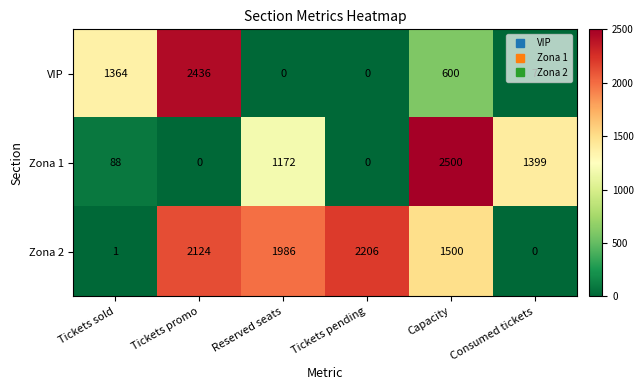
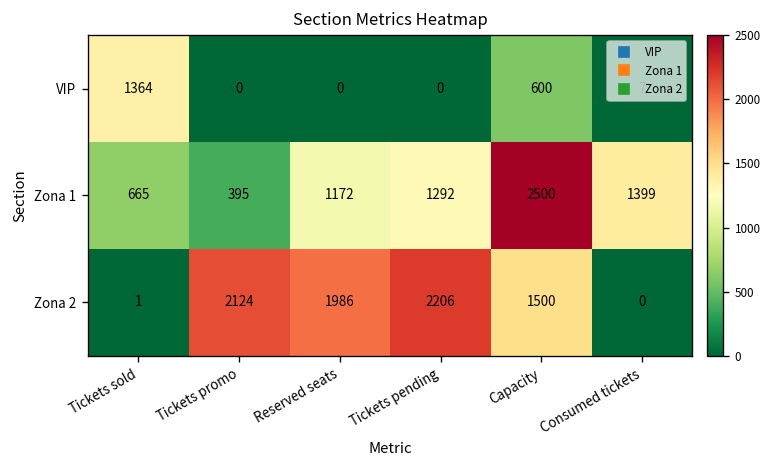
VIP, Tickets promo: 2436 -> 0
Zona 1, Tickets sold: 88 -> 665
Zona 1, Tickets promo: 0 -> 395
Zona 1, Tickets pending: 0 -> 1292
